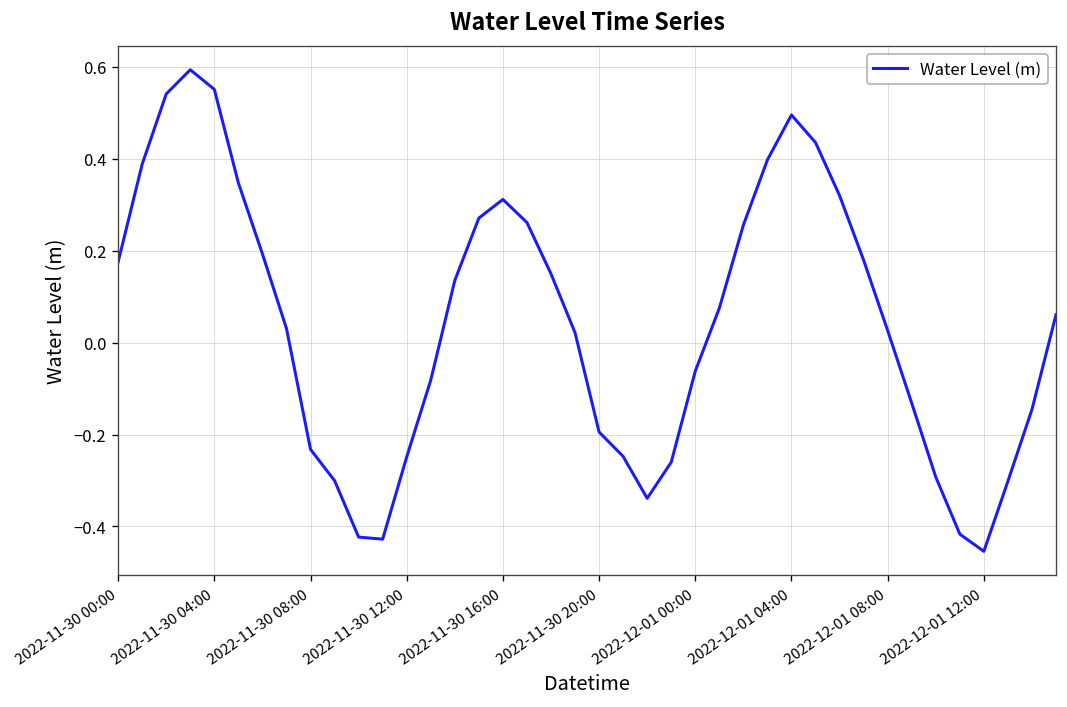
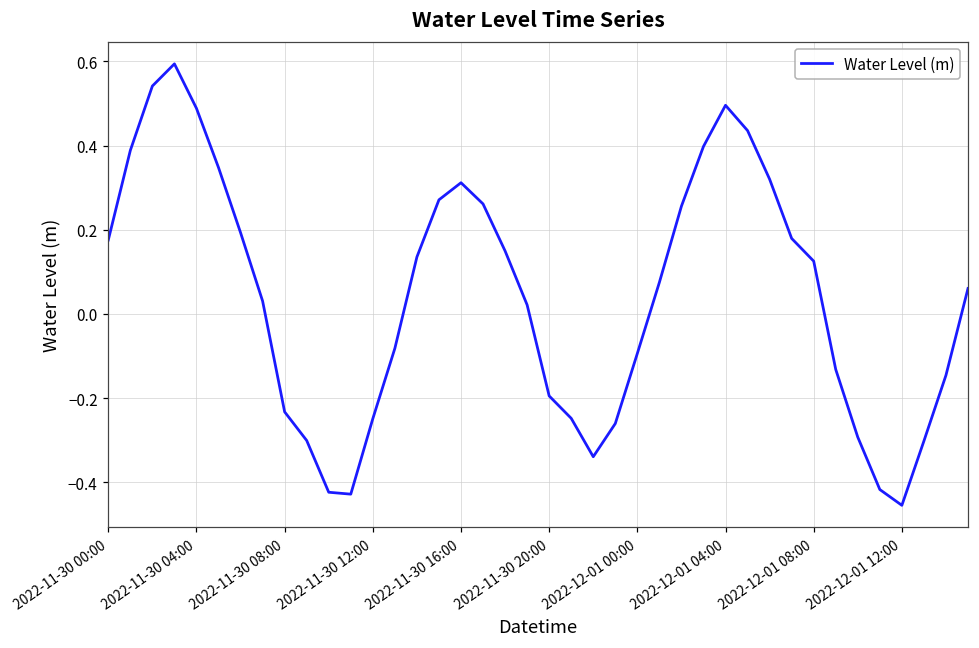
2022-11-30 04:00: 0.55 -> 0.49
2022-12-01 00:00: -0.06 -> -0.09
2022-12-01 08:00: 0.03 -> 0.13
